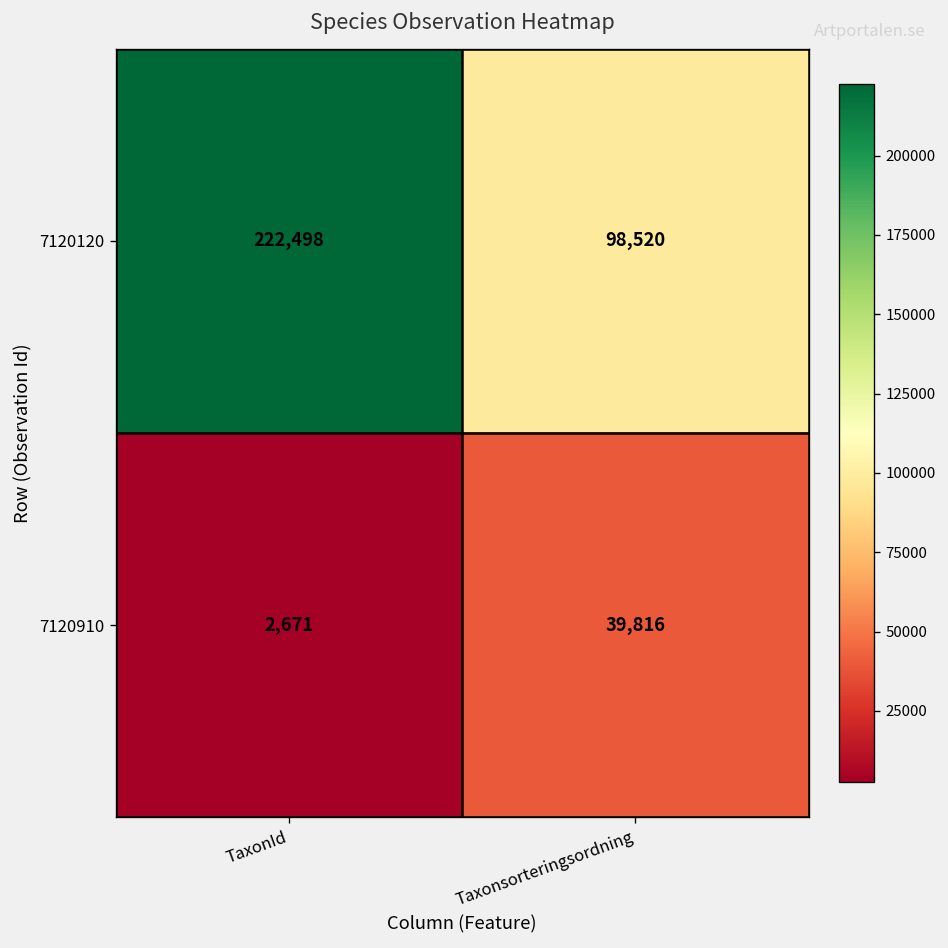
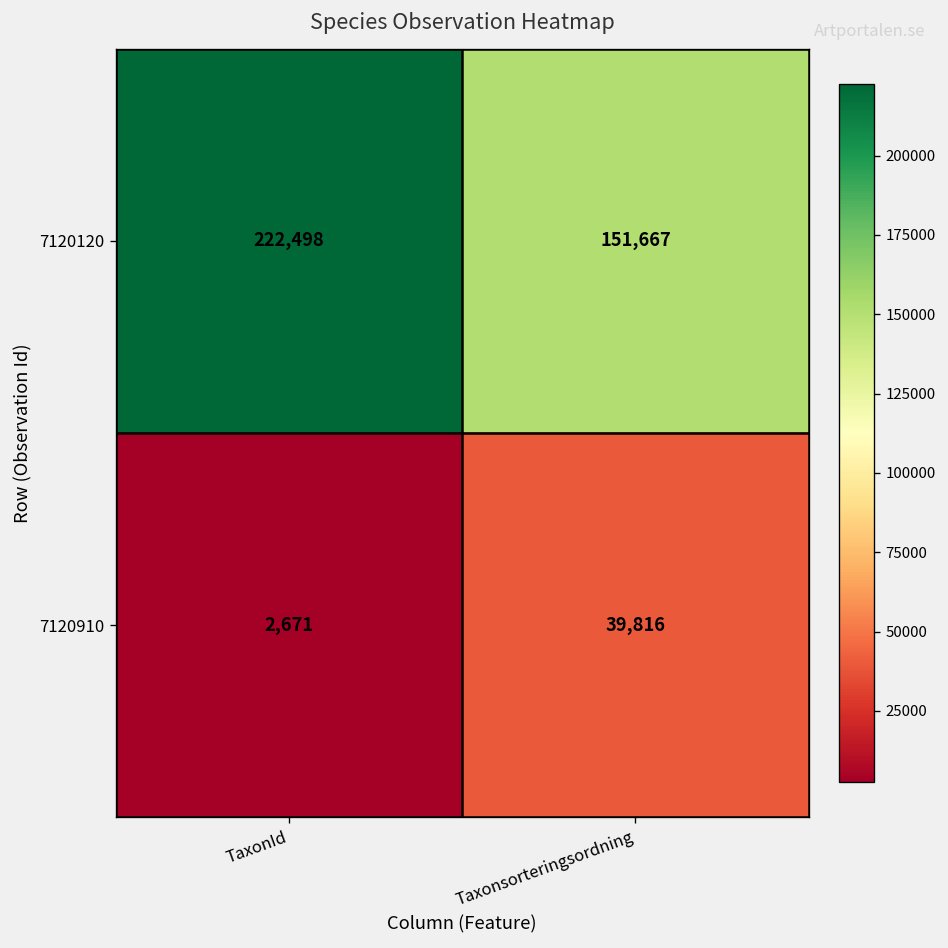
7120120, Taxonsorteringsordning: 98,520 -> 151,667
